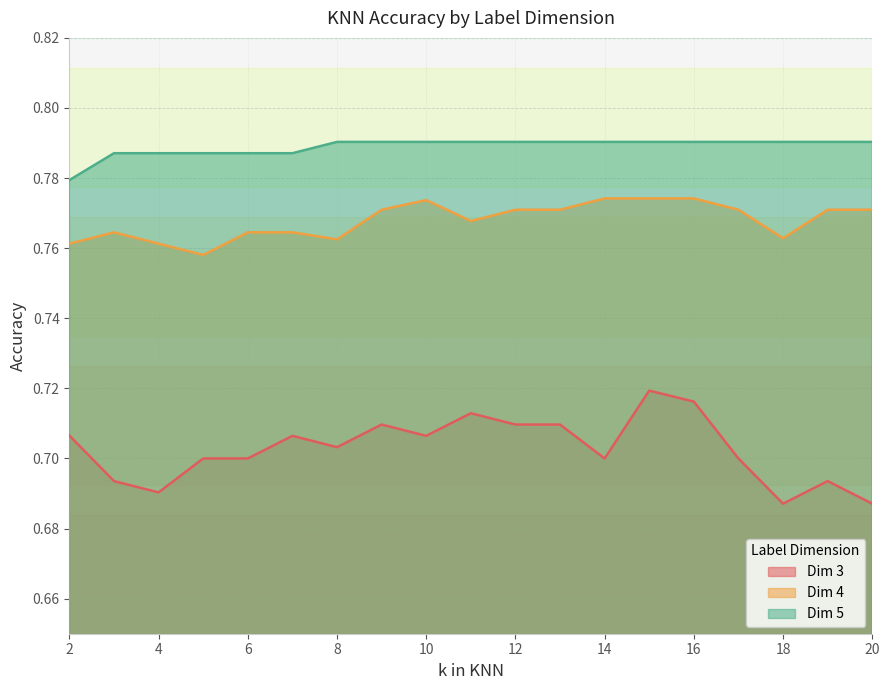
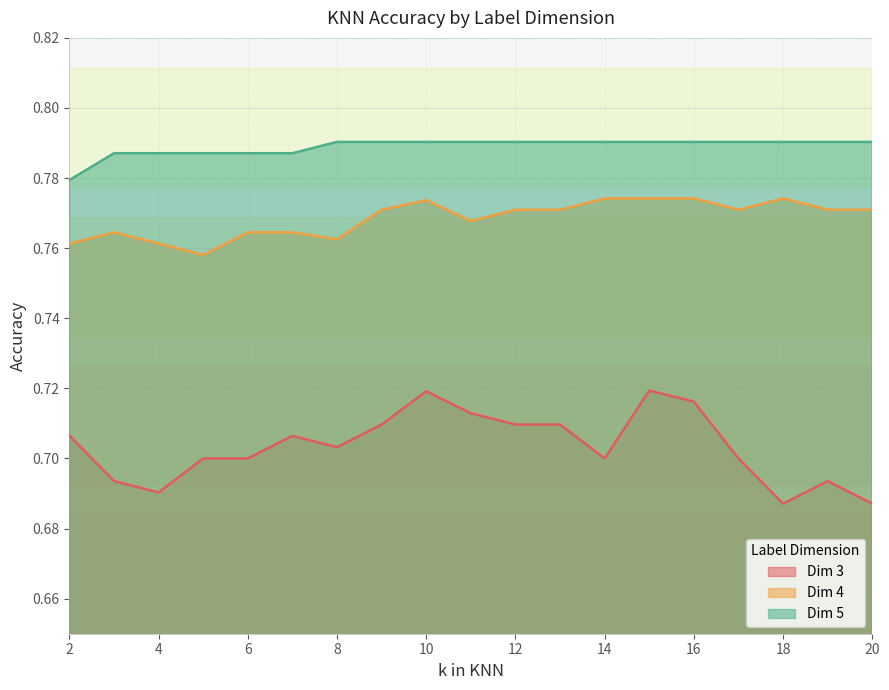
Dim 3, 10: 0.706 -> 0.719
Dim 4, 18: 0.763 -> 0.774
